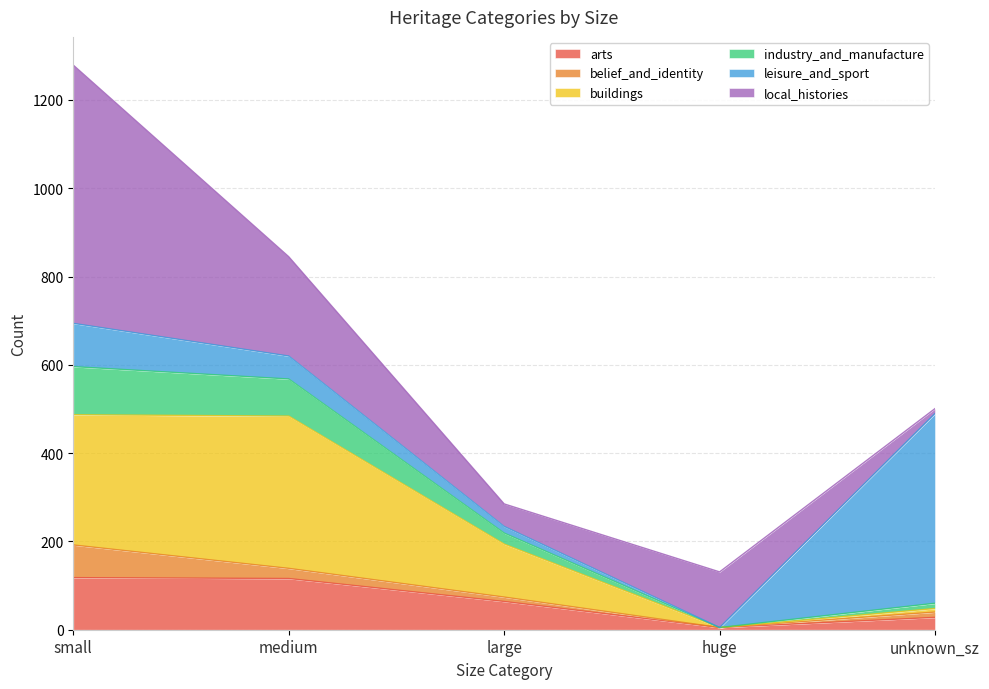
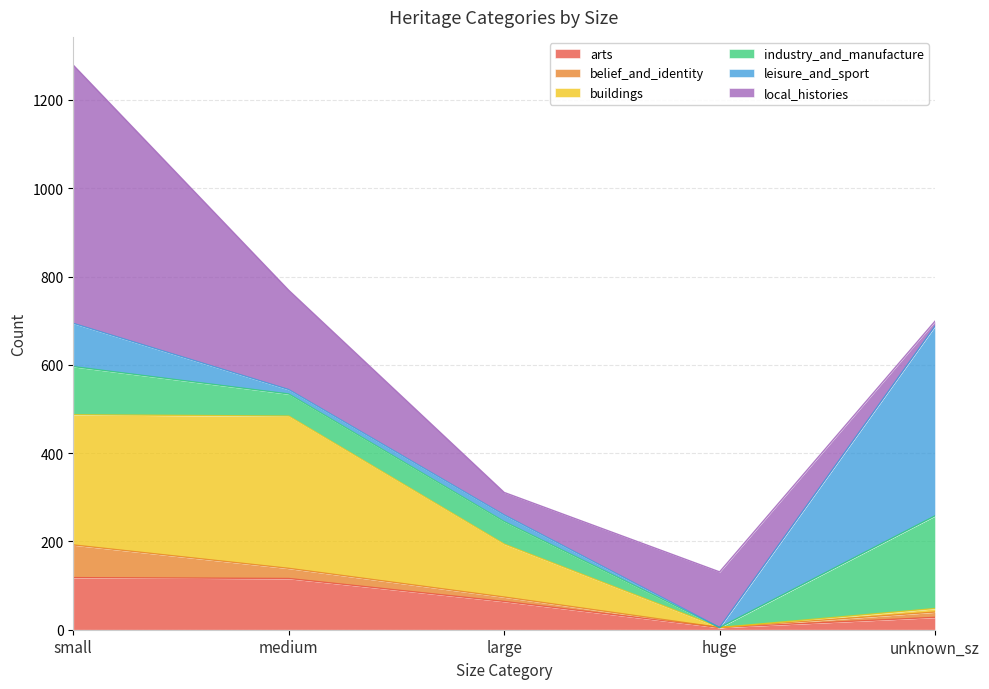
industry_and_manufacture, medium: 80 -> 50
leisure_and_sport, medium: 50 -> 10
industry_and_manufacture, large: 30 -> 50
industry_and_manufacture, unknown_sz: 10 -> 210
